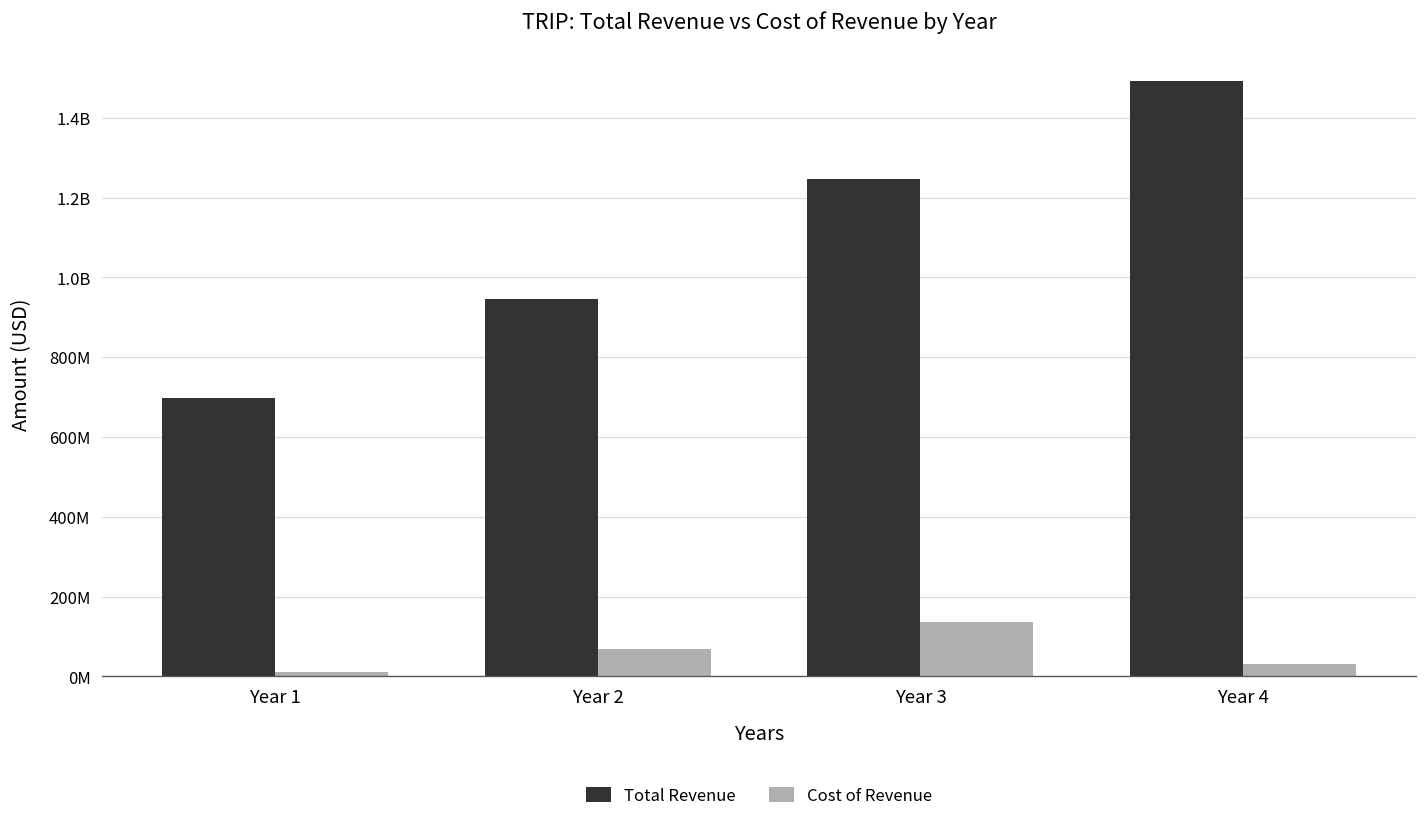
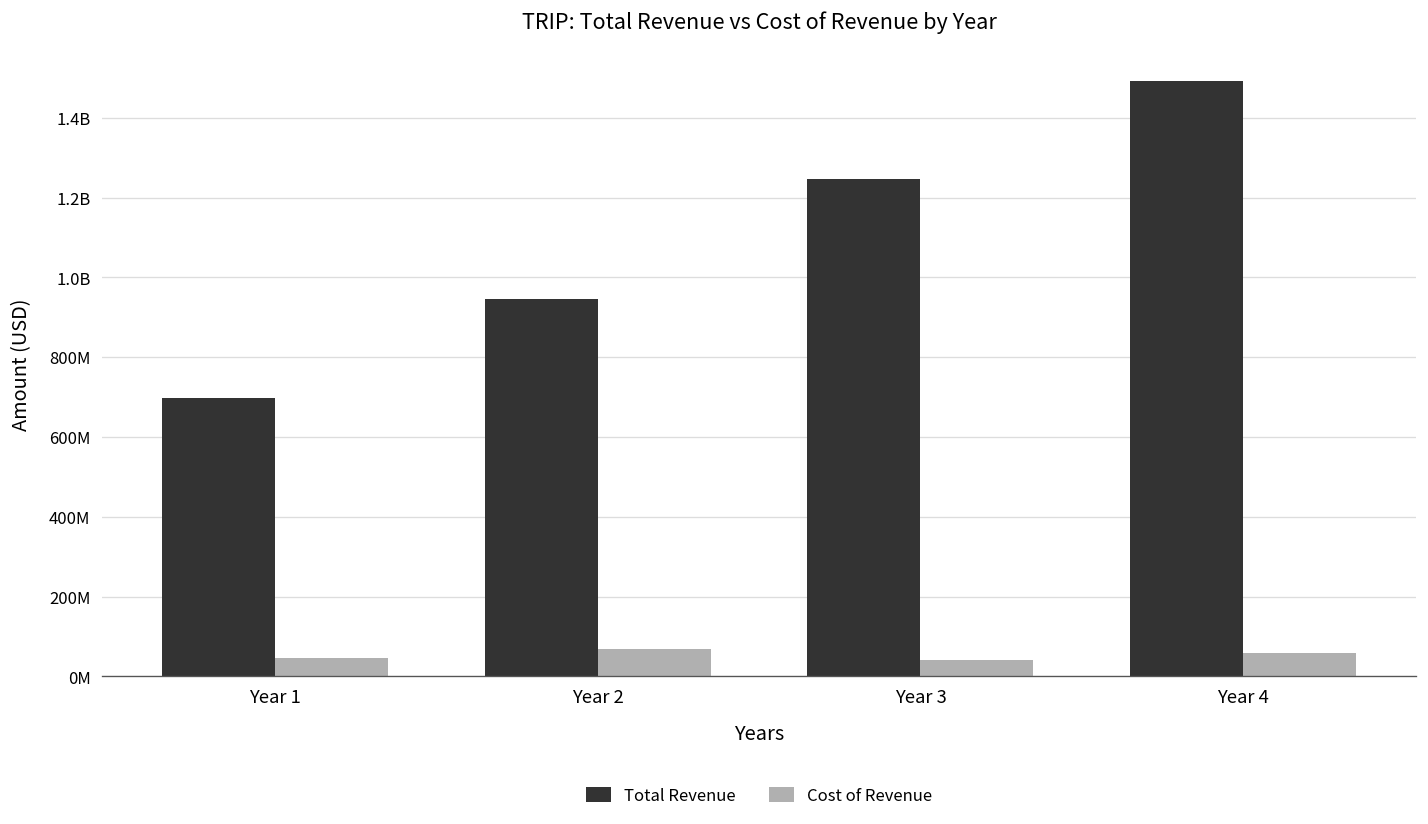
Cost of Revenue, Year 1: 10000000 -> 50000000
Cost of Revenue, Year 3: 140000000 -> 40000000
Cost of Revenue, Year 4: 30000000 -> 60000000
